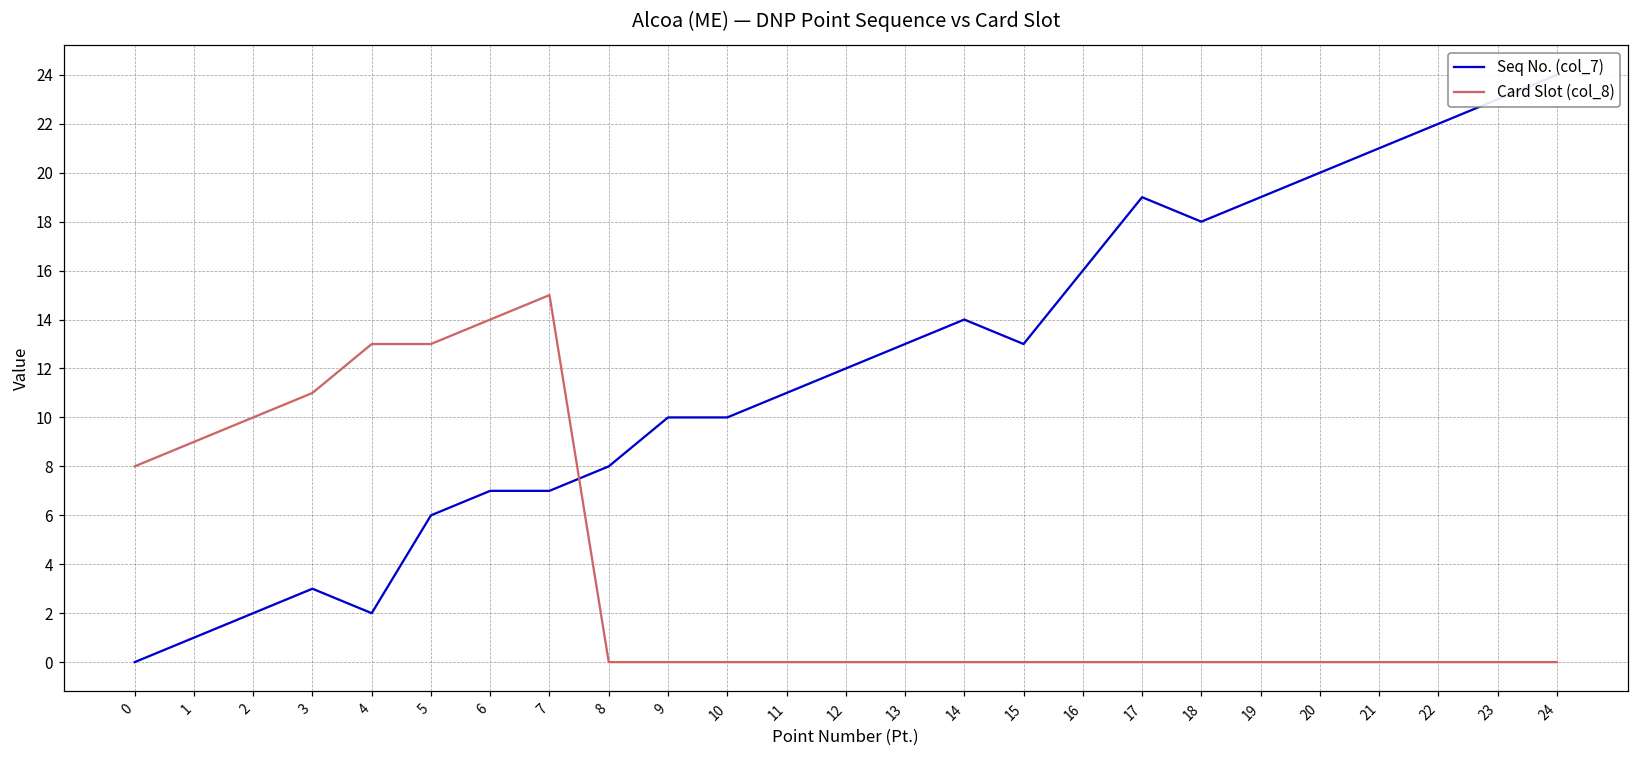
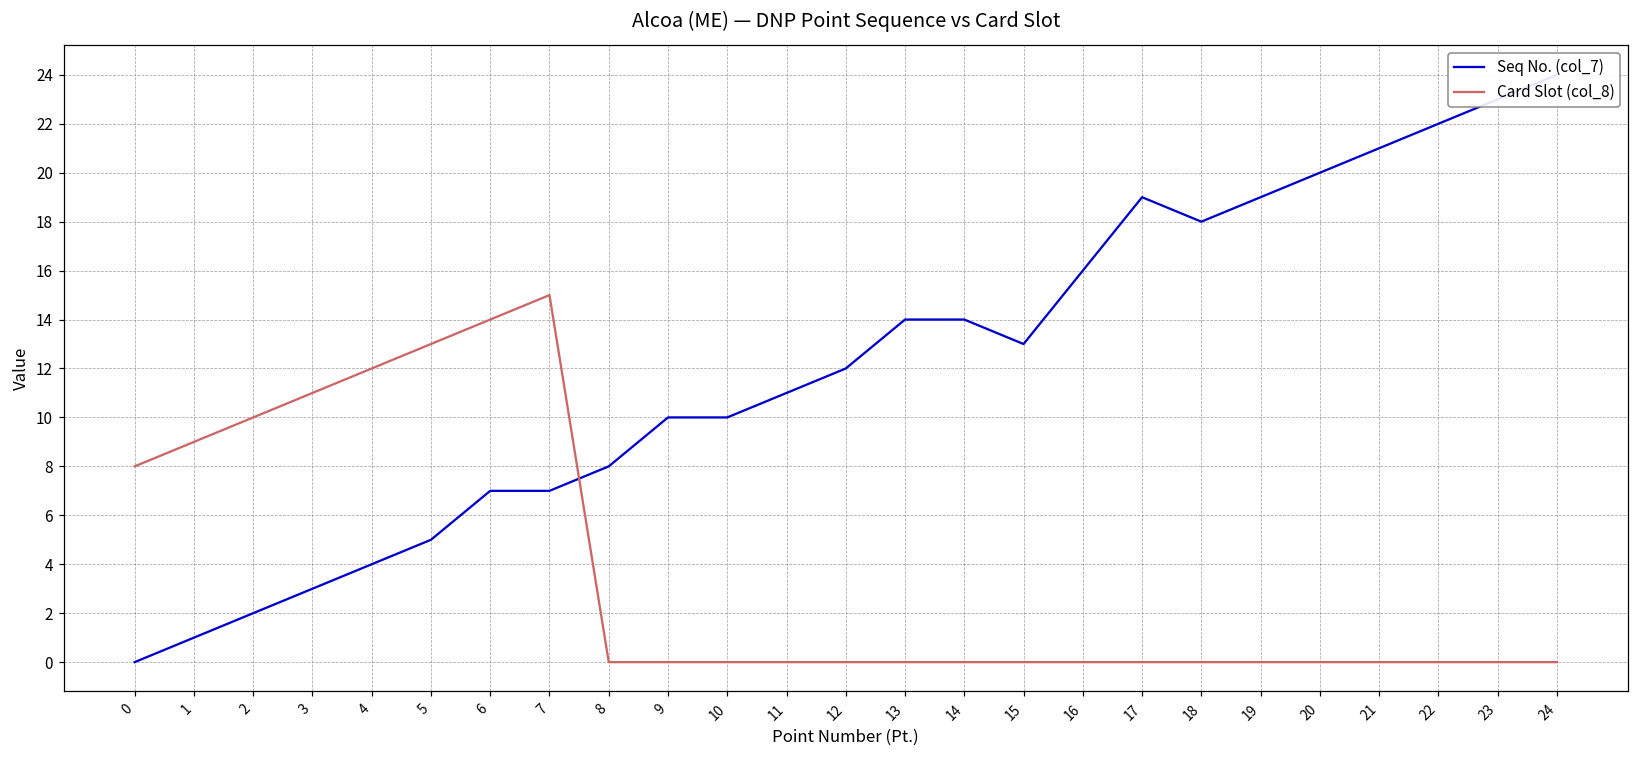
Seq No. (col_7), 4: 2 -> 4
Card Slot (col_8), 4: 13 -> 12
Seq No. (col_7), 5: 6 -> 5
Seq No. (col_7), 13: 13 -> 14
